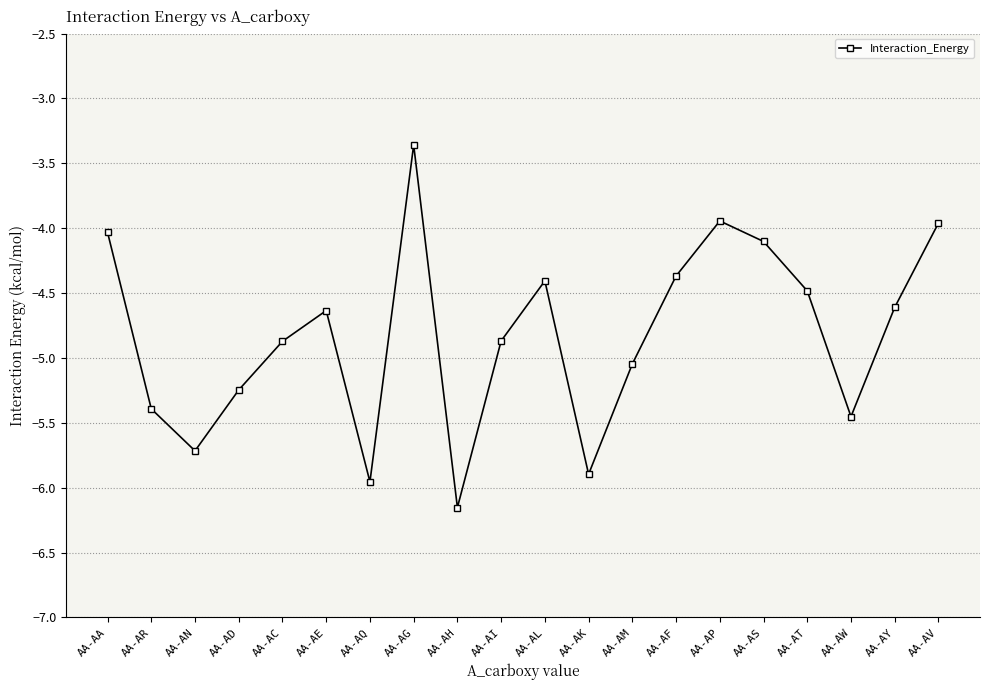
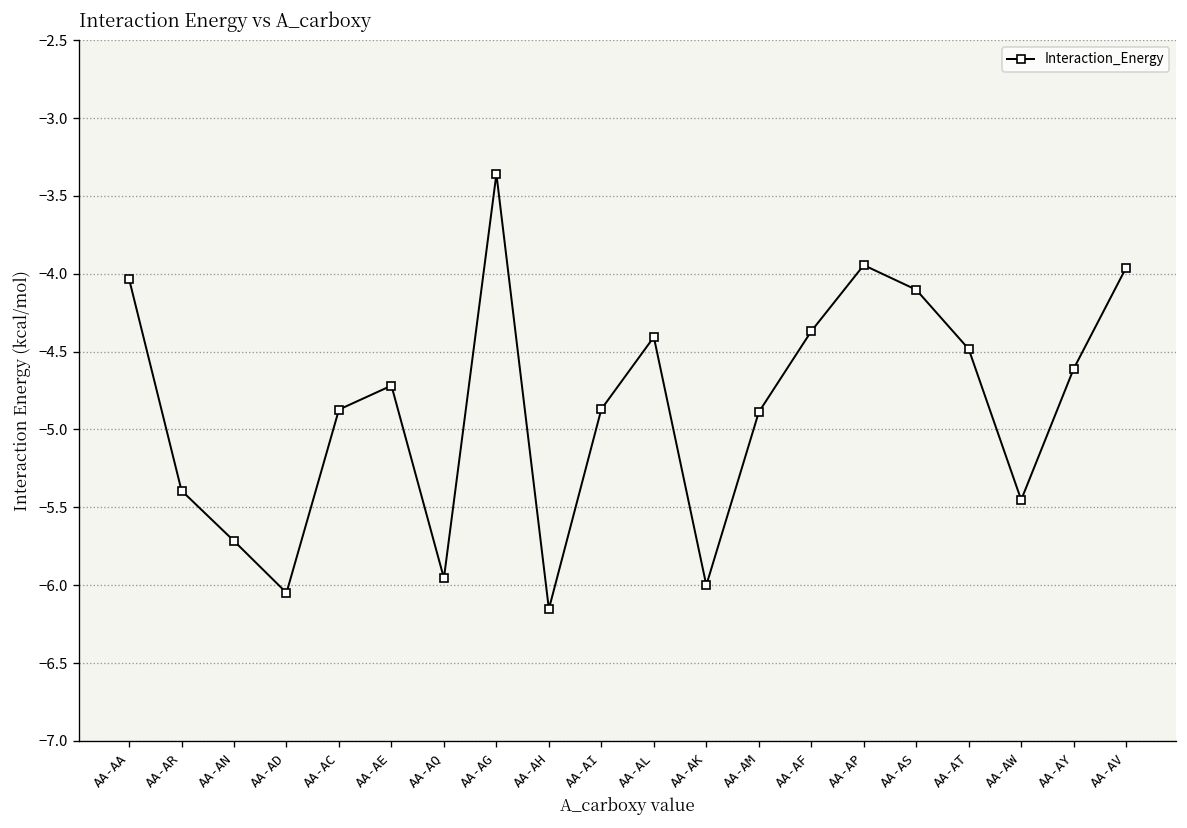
AA-AD: -5.25 -> -6.05
AA-AE: -4.64 -> -4.72
AA-AK: -5.90 -> -6.00
AA-AM: -5.05 -> -4.89
